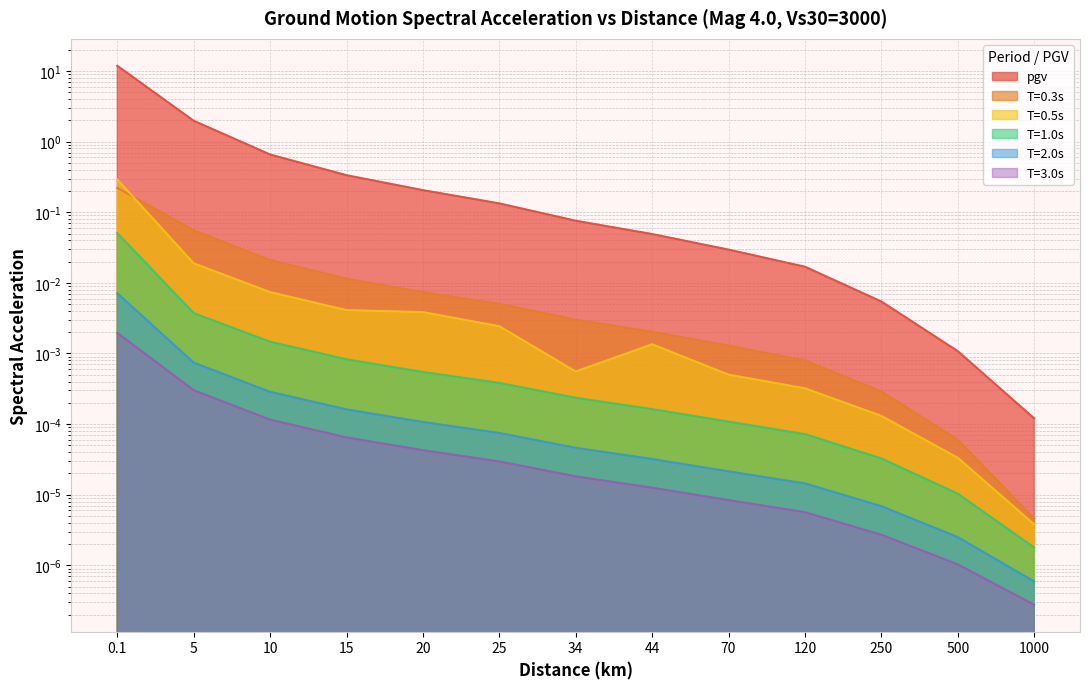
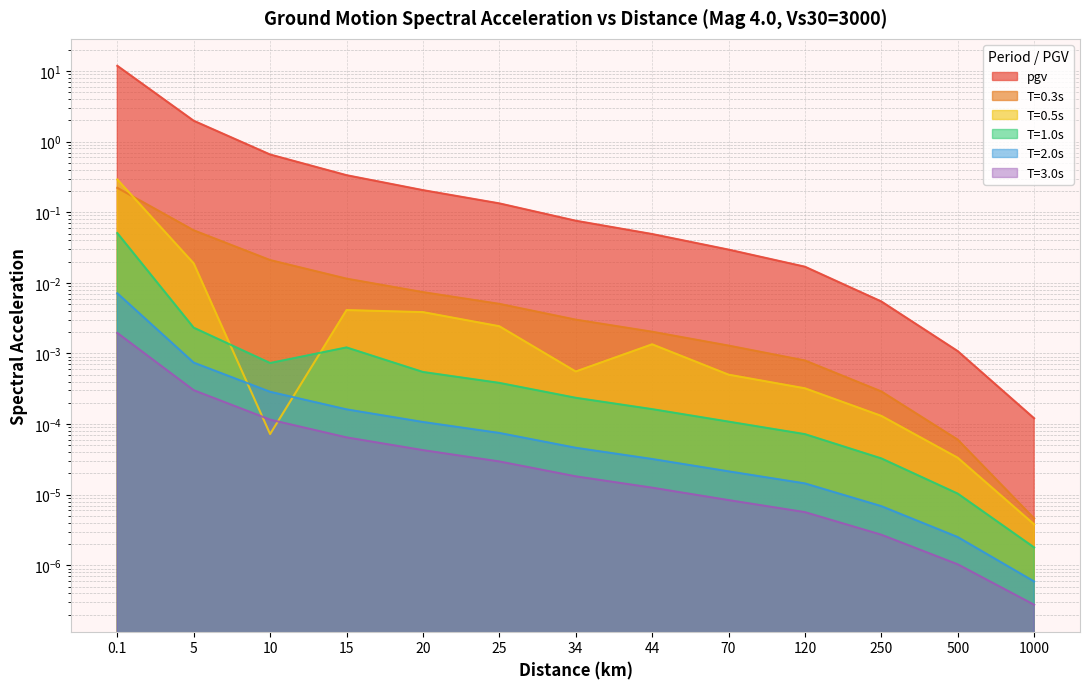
T=1.0s, 5: 0.004 -> 0.0023
T=0.5s, 10: 0.007 -> 0.00007
T=1.0s, 10: 0.0015 -> 0.0007
T=1.0s, 15: 0.0008 -> 0.0012
